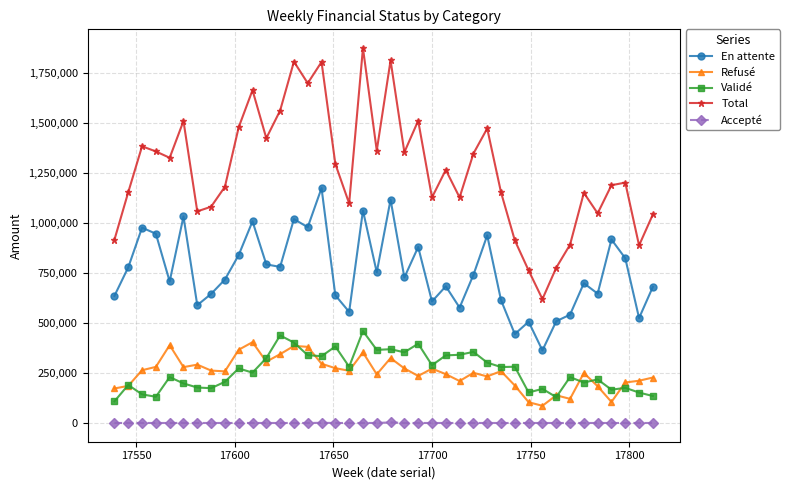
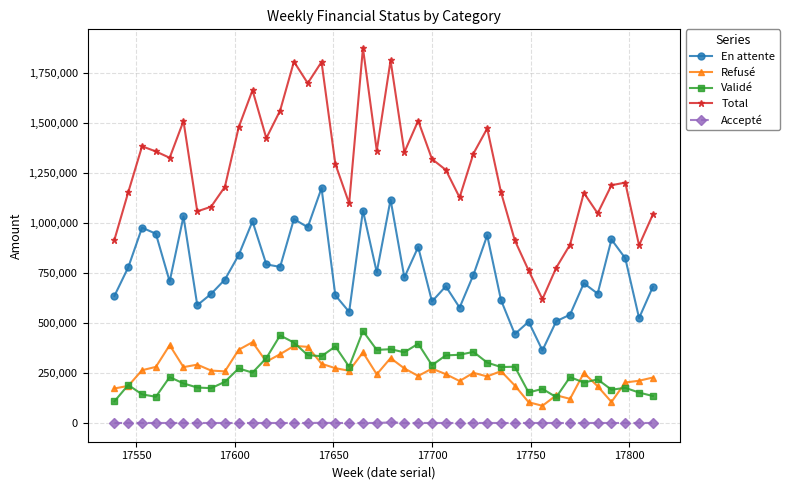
Total, 17700: 1,130,000 -> 1,320,000
